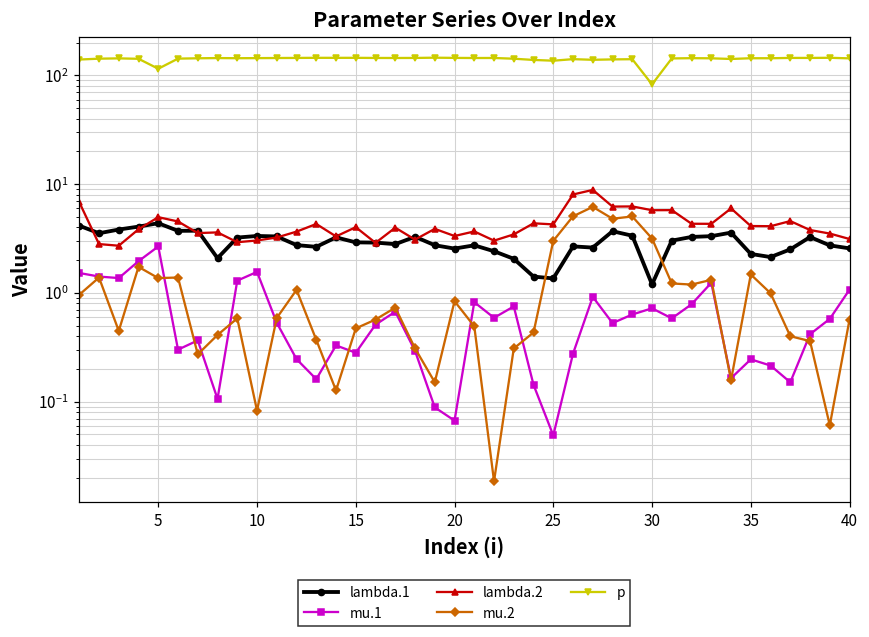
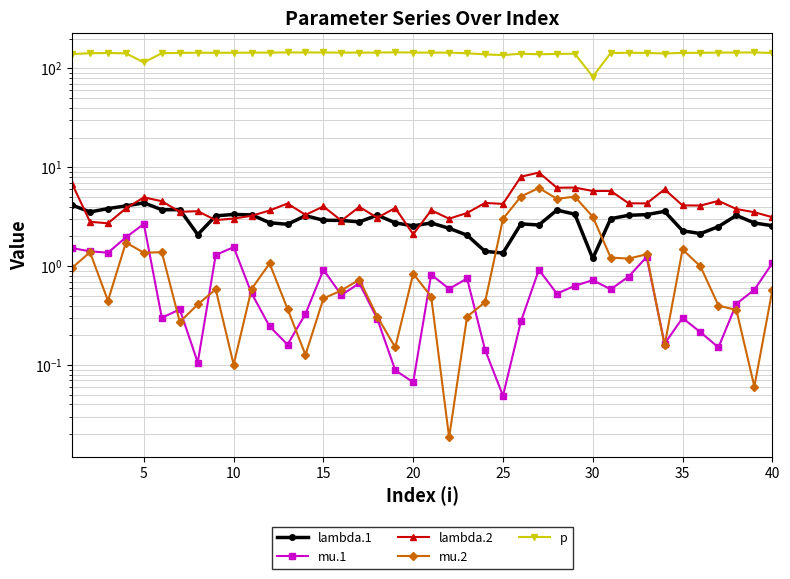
mu.2, 10: 0.08 -> 0.10
mu.1, 15: 0.28 -> 0.9
lambda.2, 20: 3.3 -> 2.1
mu.1, 35: 0.25 -> 0.30
